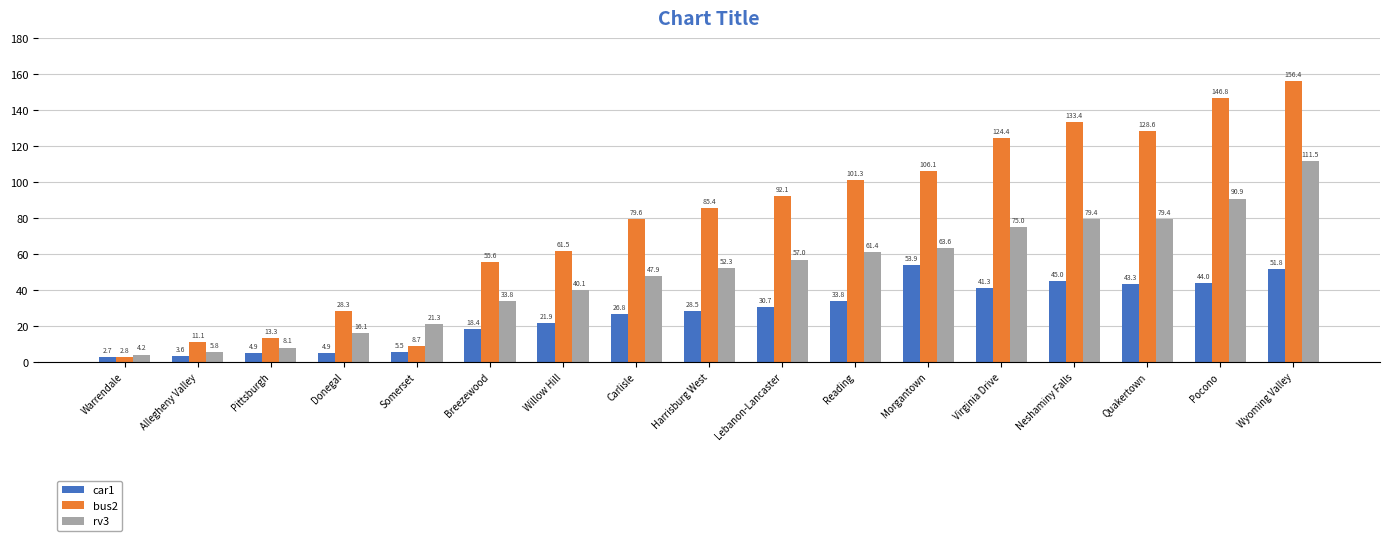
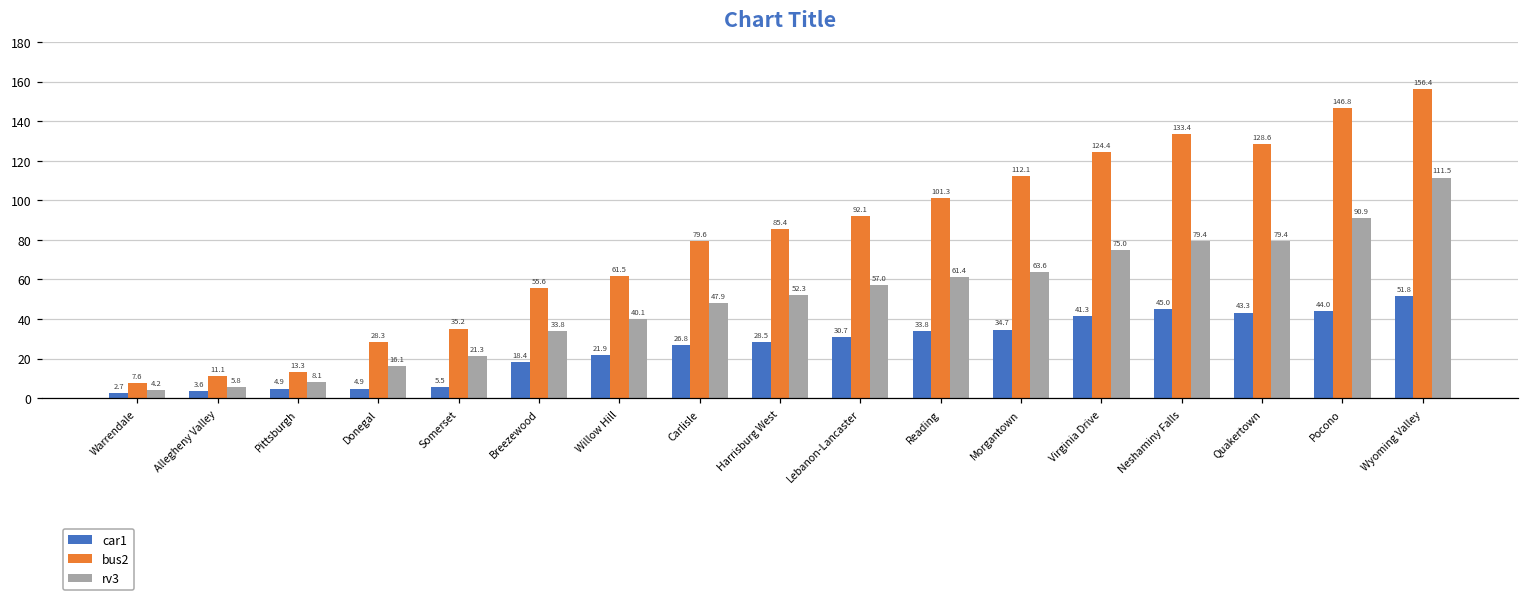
bus2, Warrendale: 2.8 -> 7.6
bus2, Somerset: 8.7 -> 35.2
car1, Morgantown: 53.9 -> 34.7
bus2, Morgantown: 106.1 -> 112.1
